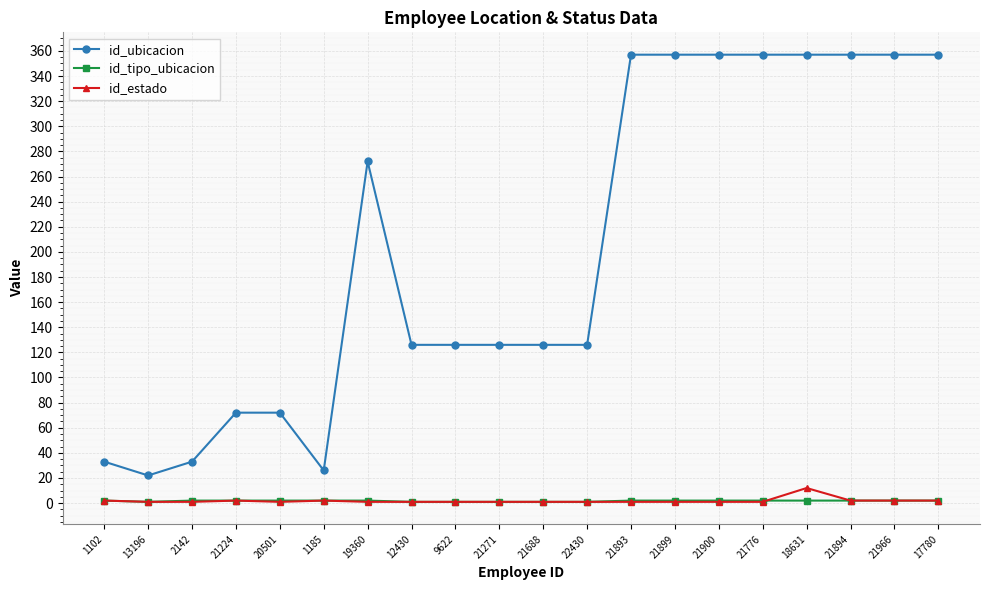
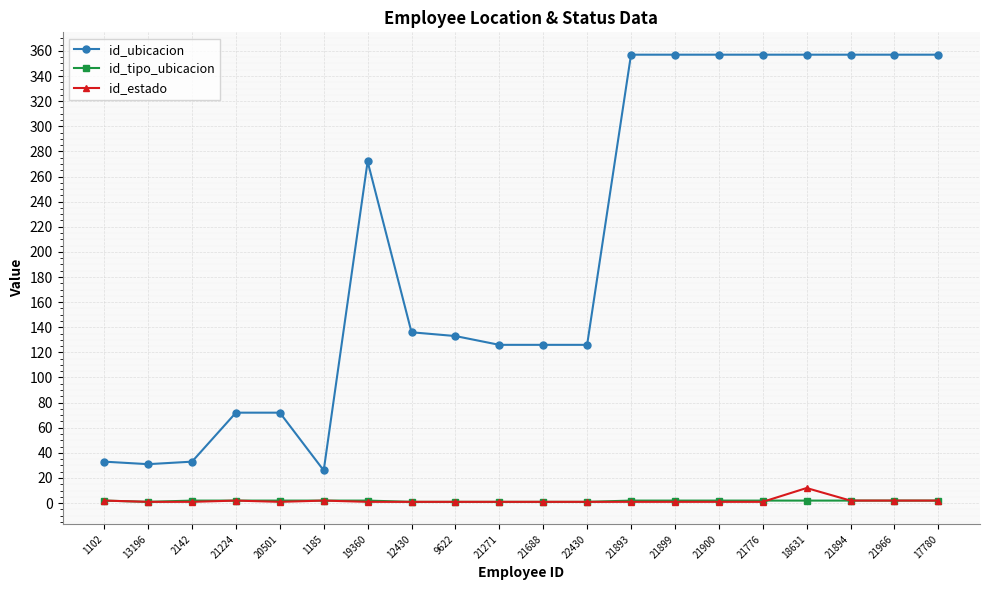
id_ubicacion, 13196: 22 -> 31
id_ubicacion, 12430: 126 -> 136
id_ubicacion, 9622: 126 -> 133
